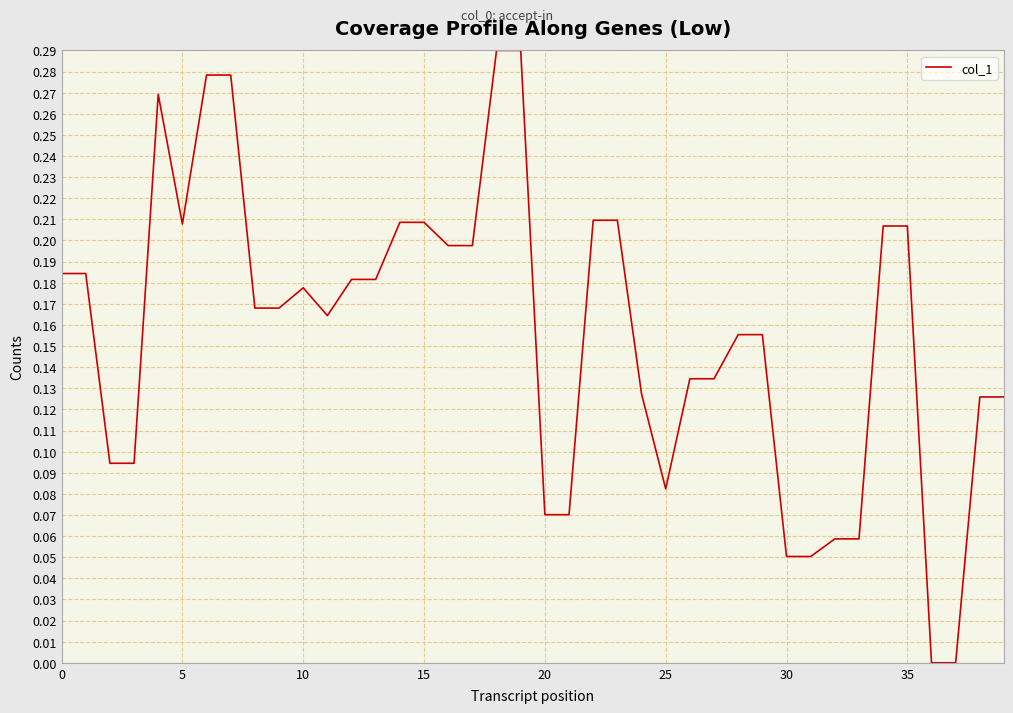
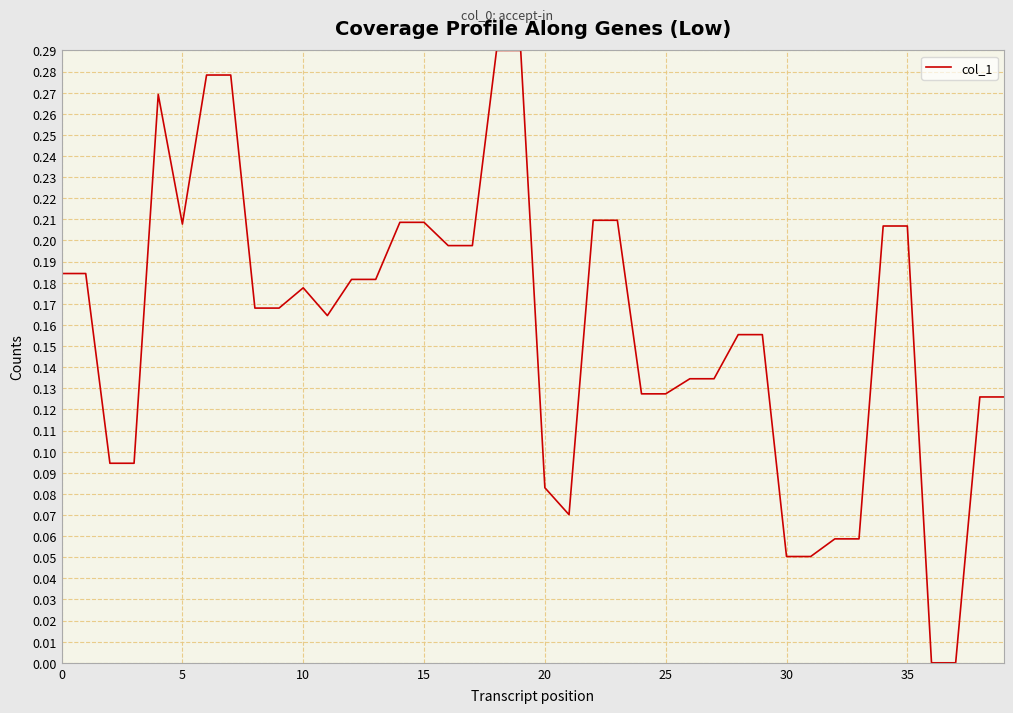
20: 0.070 -> 0.083
25: 0.082 -> 0.127
